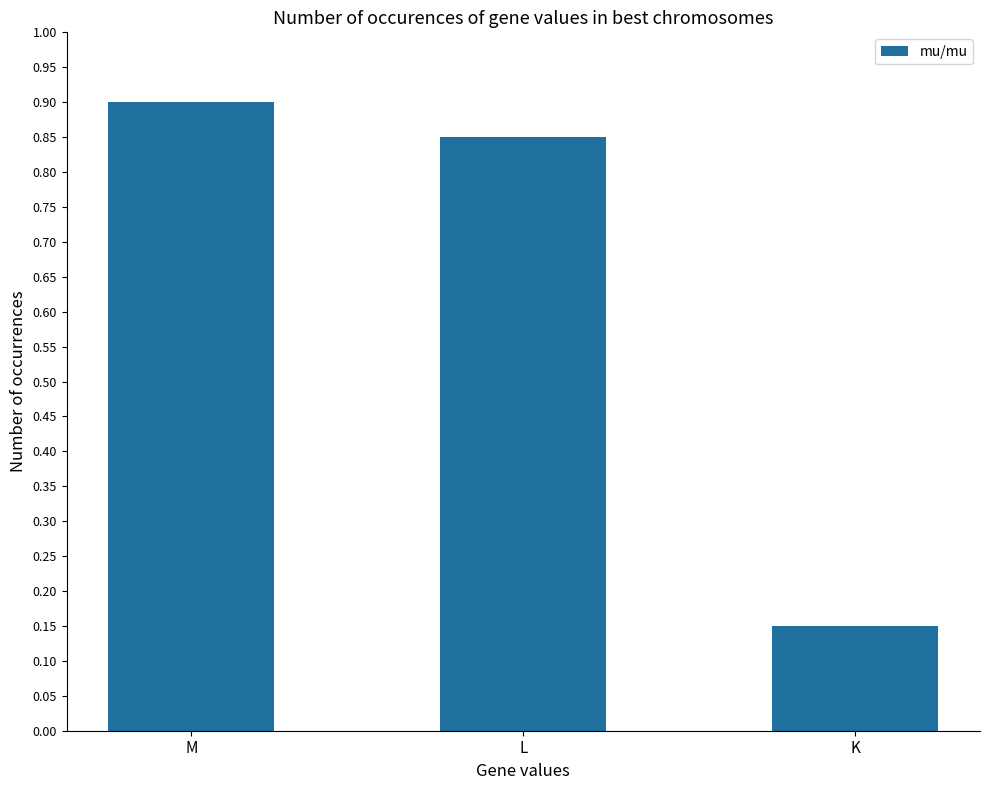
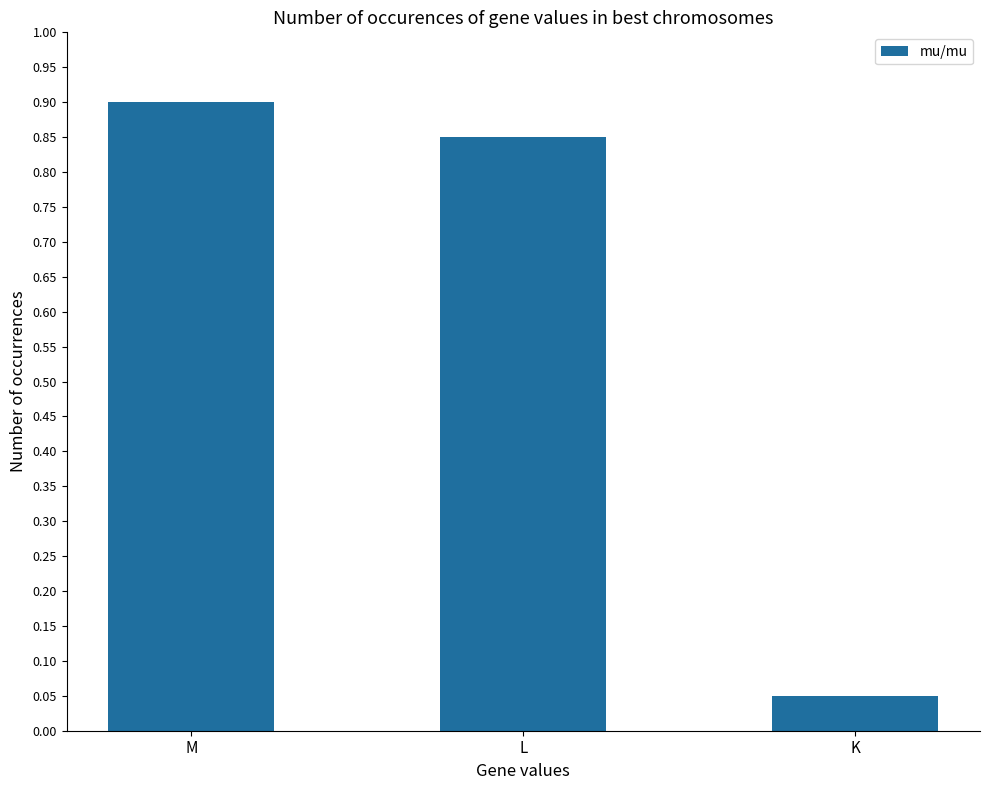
K: 0.15 -> 0.05
